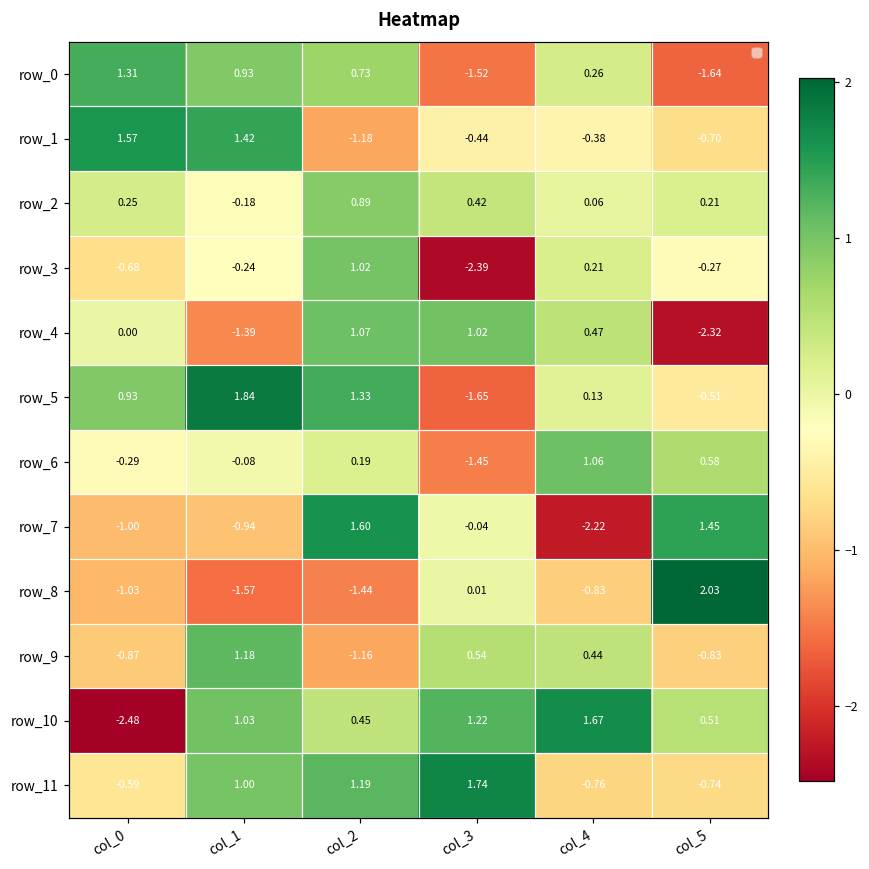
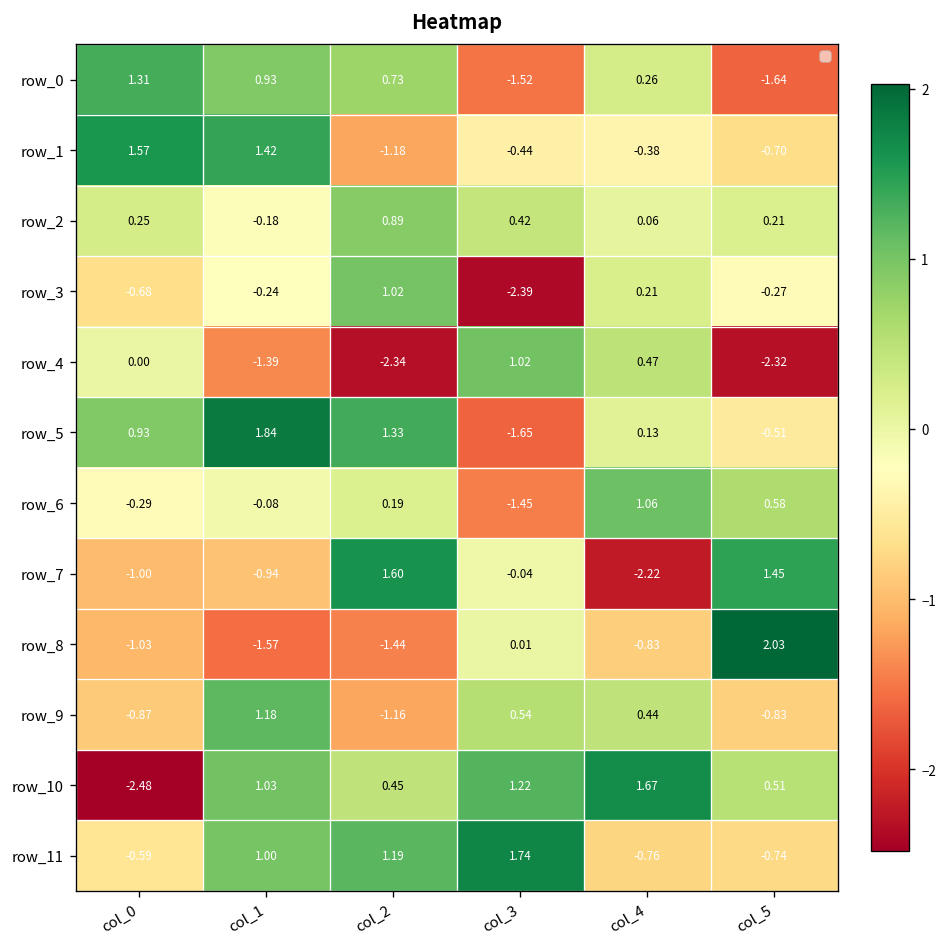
row_4, col_2: 1.07 -> -2.34
